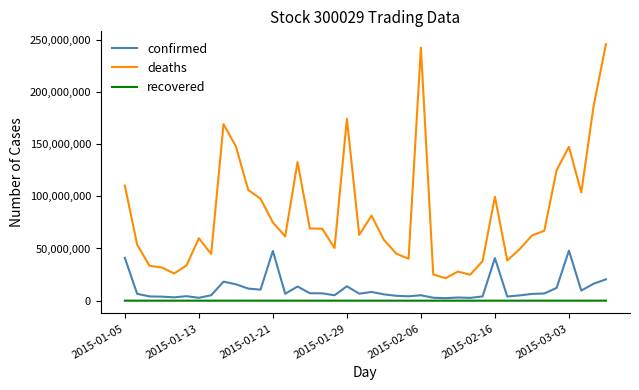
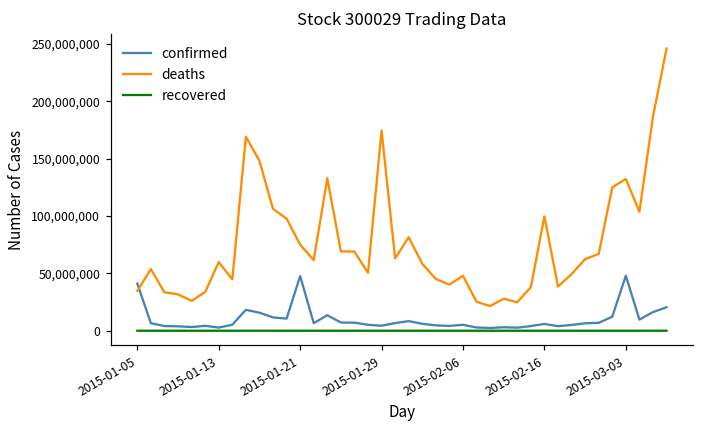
deaths, 2015-01-05: 110,000,000 -> 35,000,000
confirmed, 2015-01-29: 14,000,000 -> 4,000,000
deaths, 2015-02-06: 243,000,000 -> 48,000,000
confirmed, 2015-02-16: 41,000,000 -> 6,000,000
deaths, 2015-03-03: 147,000,000 -> 132,000,000
